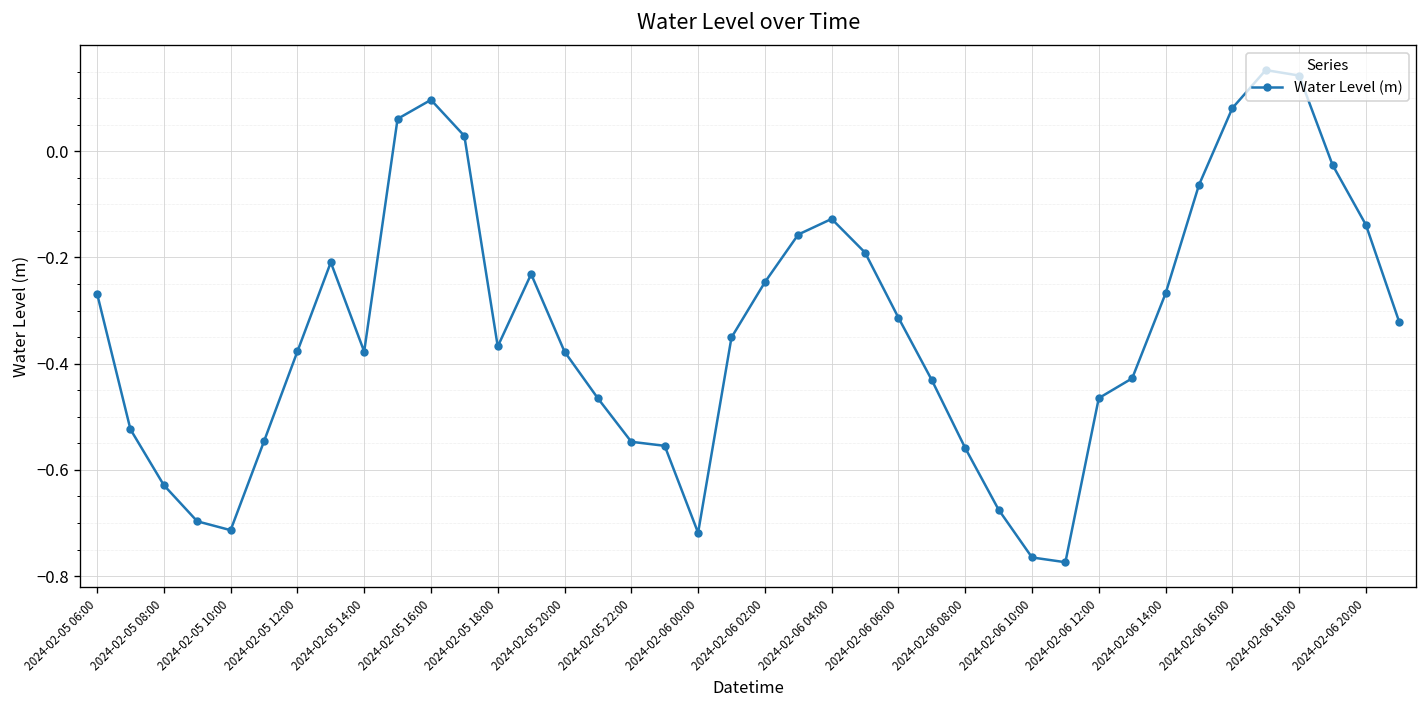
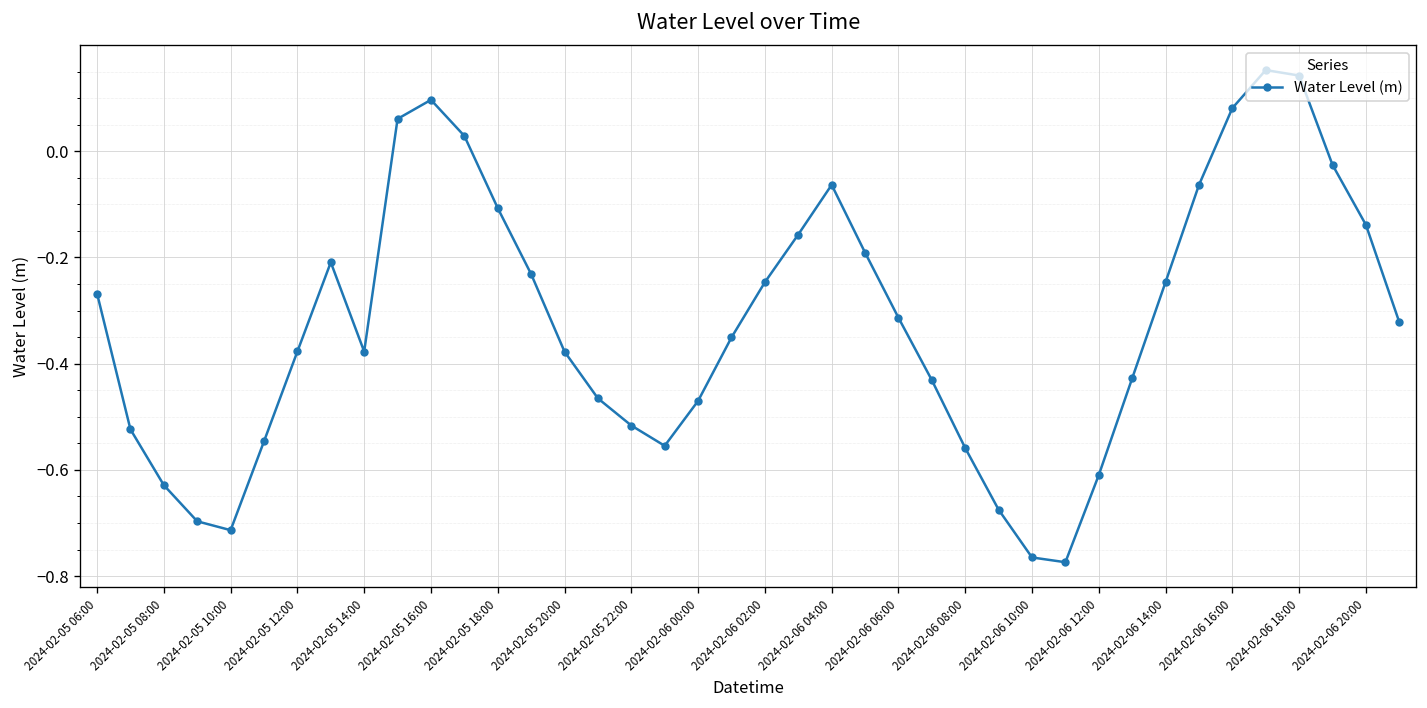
2024-02-05 18:00: -0.37 -> -0.11
2024-02-05 22:00: -0.55 -> -0.52
2024-02-06 00:00: -0.72 -> -0.47
2024-02-06 04:00: -0.13 -> -0.06
2024-02-06 12:00: -0.46 -> -0.61
2024-02-06 14:00: -0.27 -> -0.25
